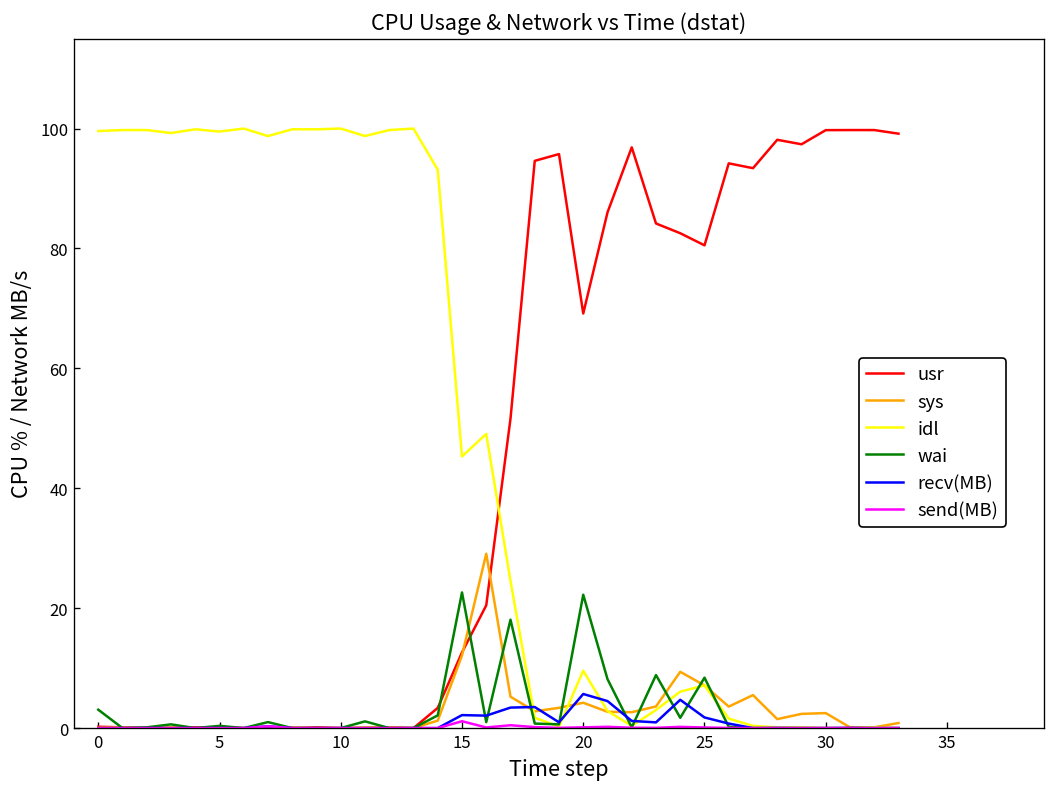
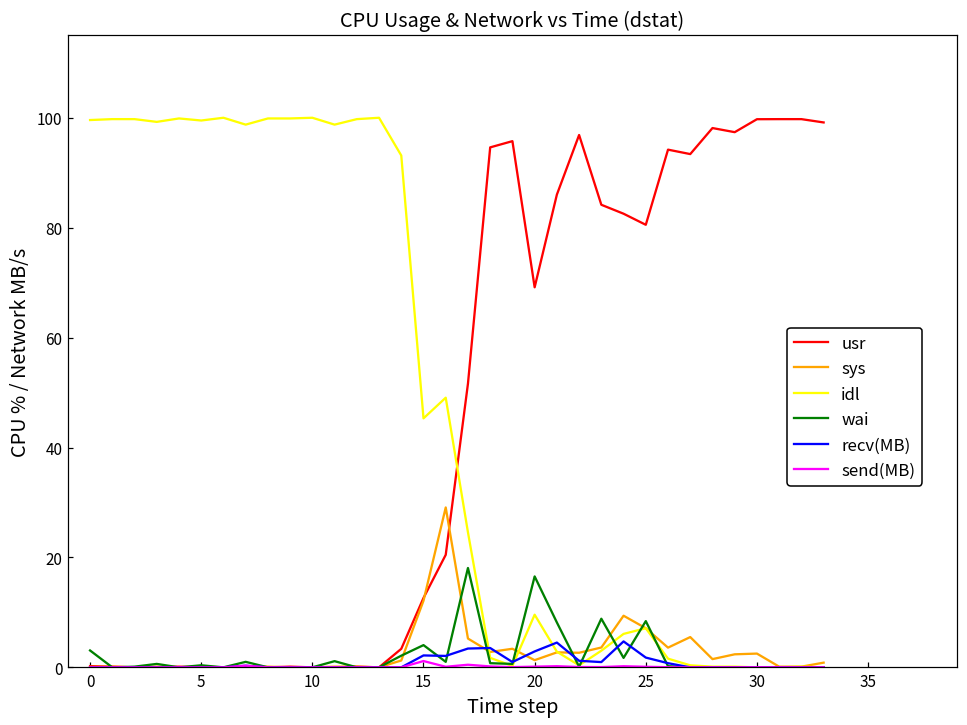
wai, 15: 23 -> 4
sys, 20: 4 -> 1
wai, 20: 22 -> 17
recv(MB), 20: 6 -> 3
